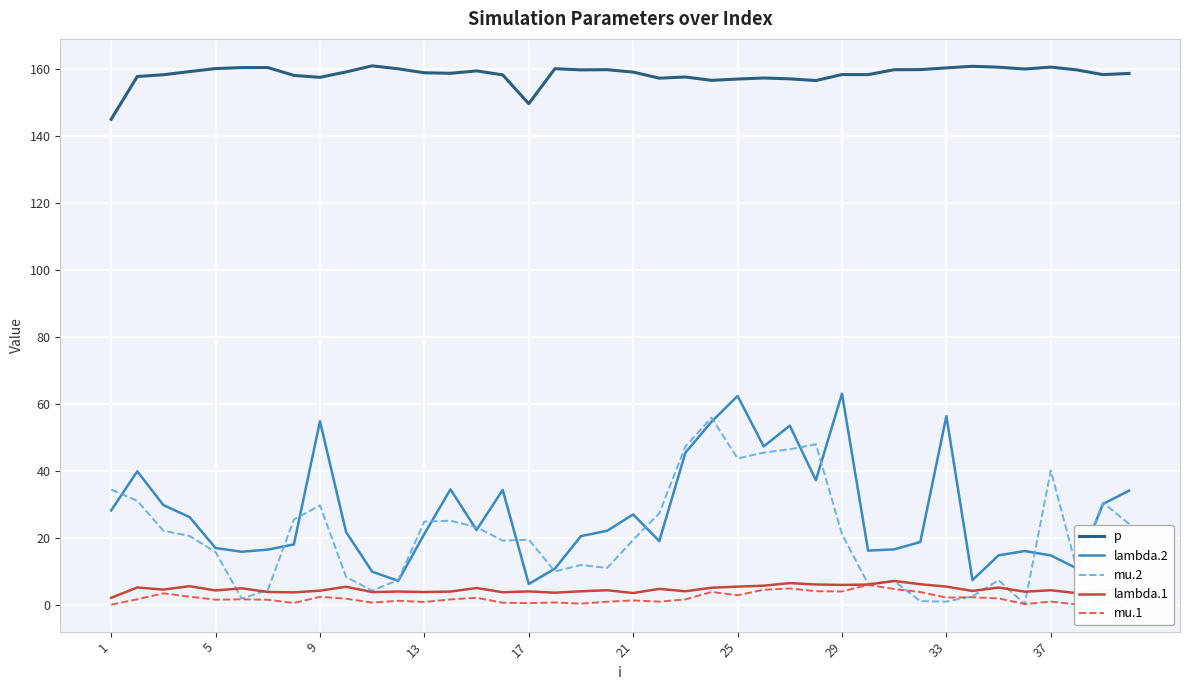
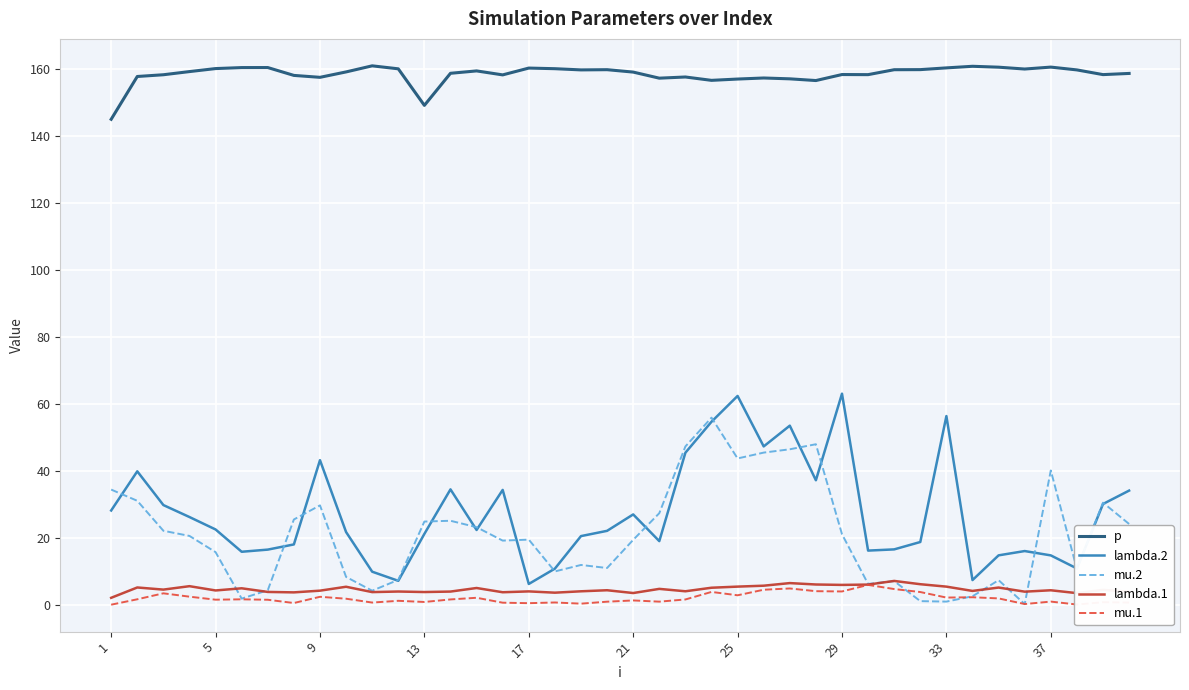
lambda.2, 5: 17 -> 22
lambda.2, 9: 55 -> 43
p, 13: 159 -> 149
p, 17: 150 -> 160
